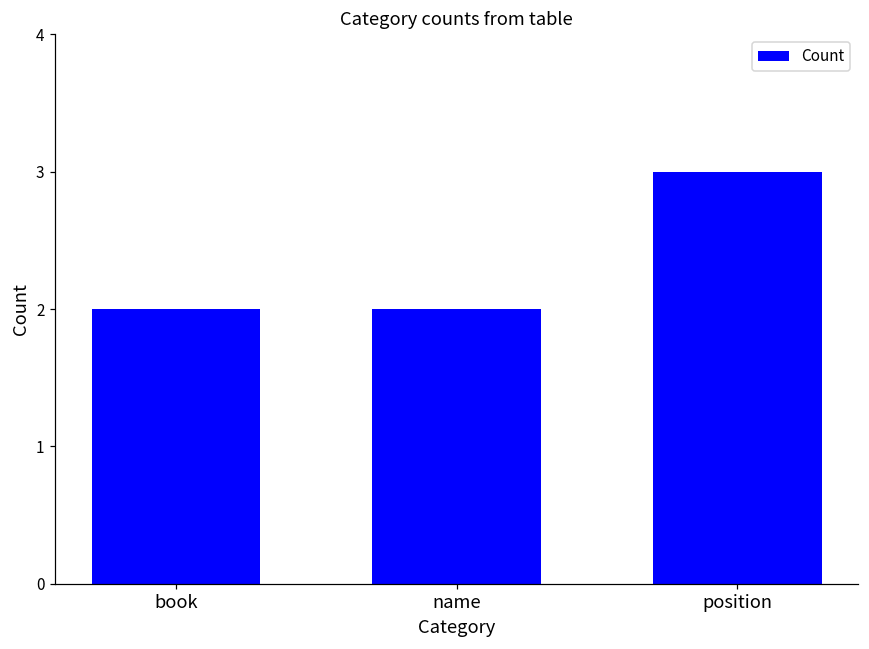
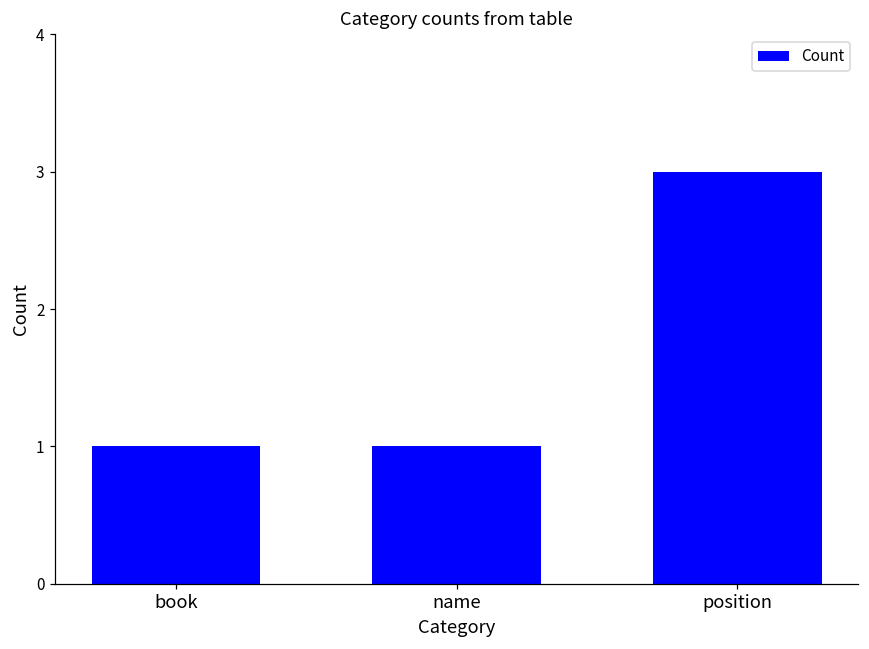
book: 2 -> 1
name: 2 -> 1
